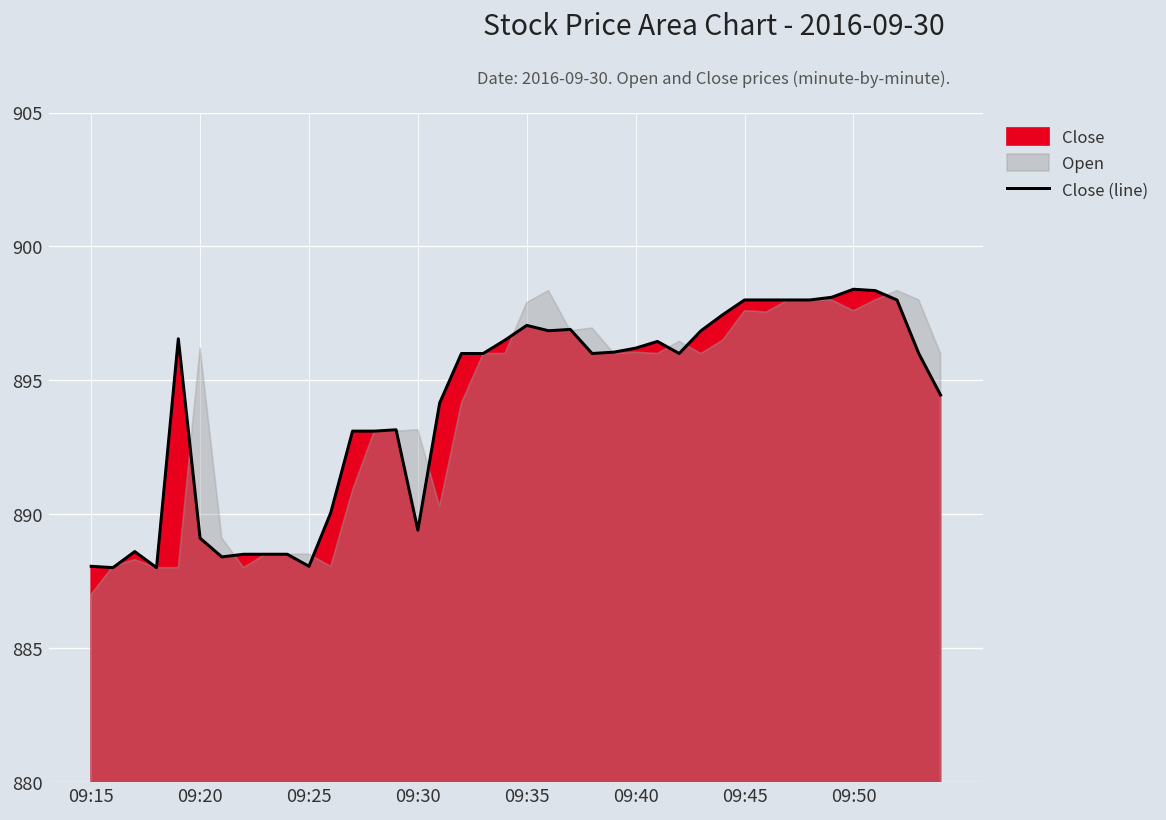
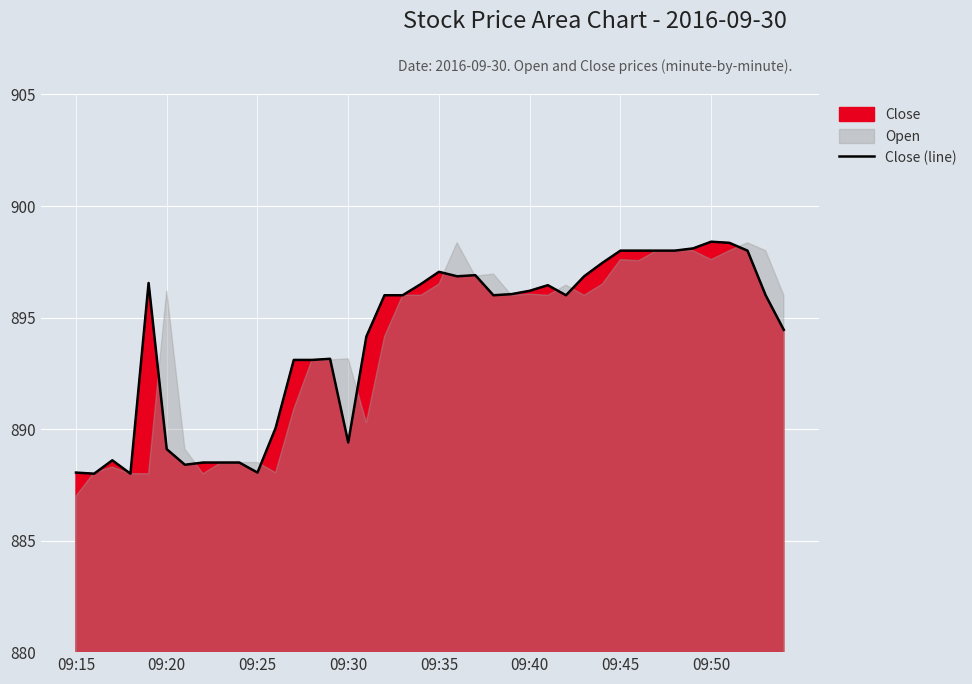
Open, 09:35: 897.9 -> 896.5
